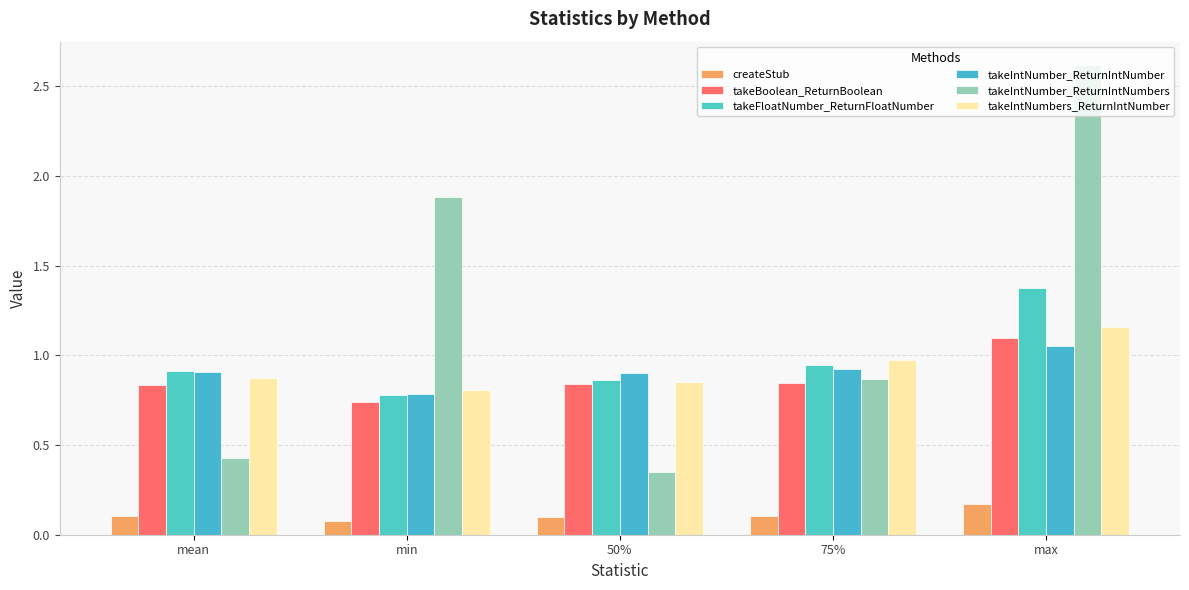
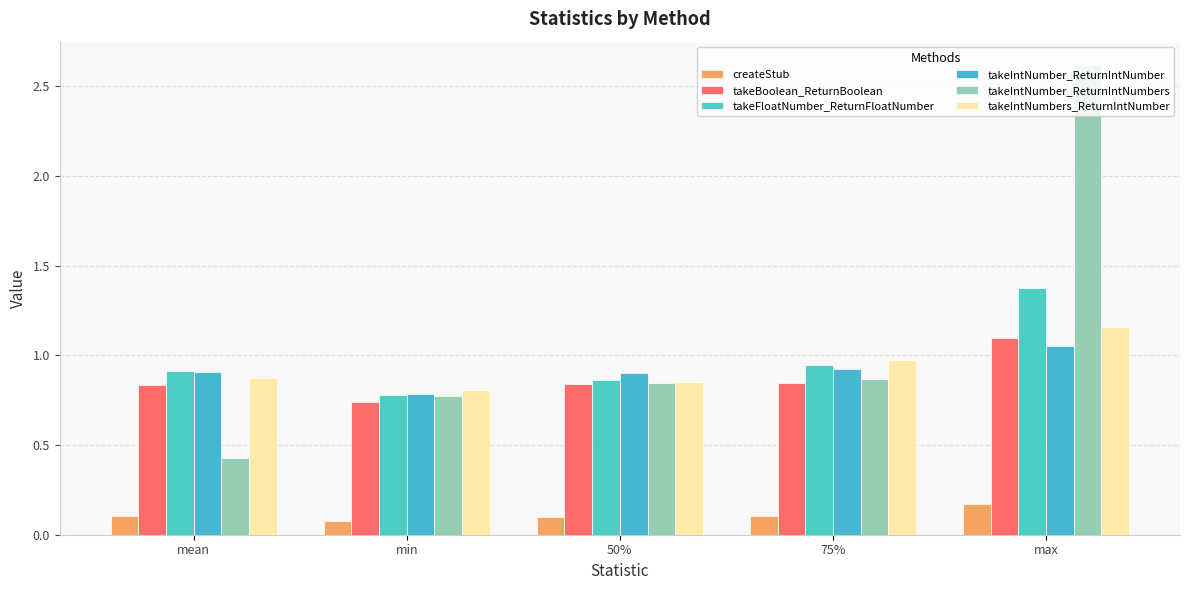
takeIntNumber_ReturnIntNumbers, min: 1.88 -> 0.77
takeIntNumber_ReturnIntNumbers, 50%: 0.35 -> 0.84
